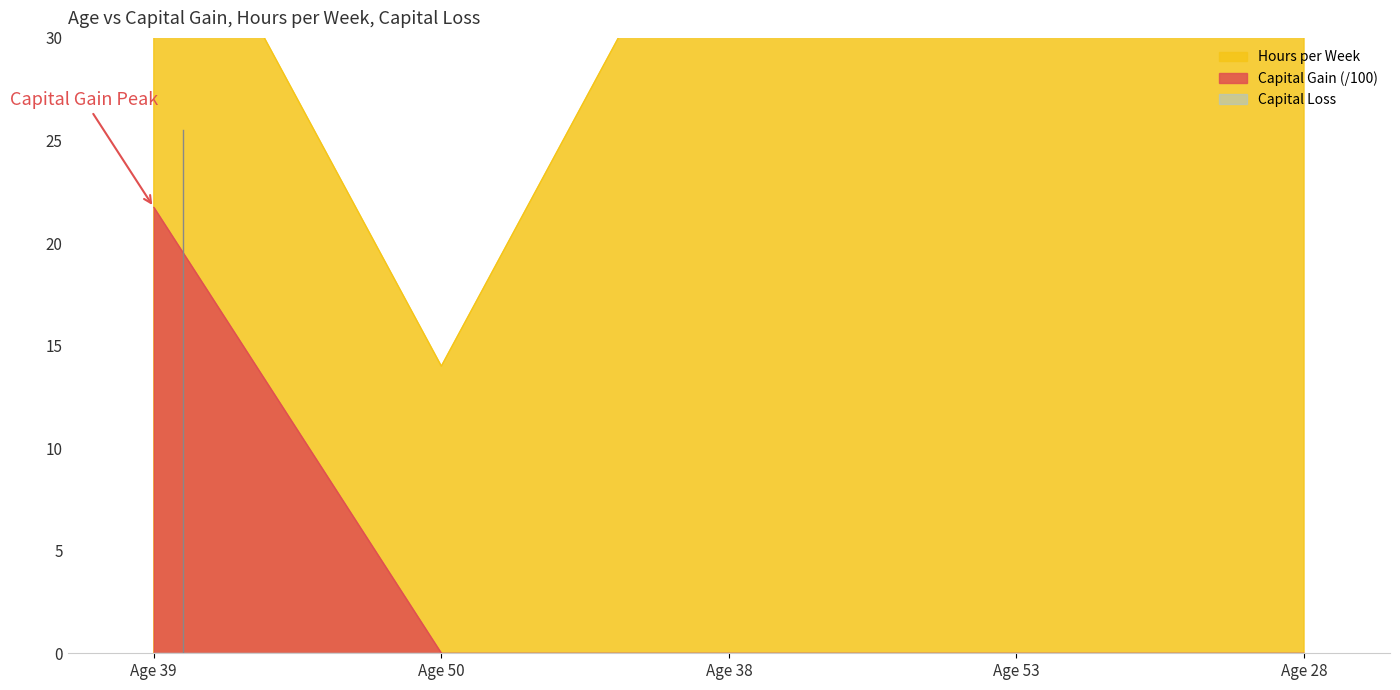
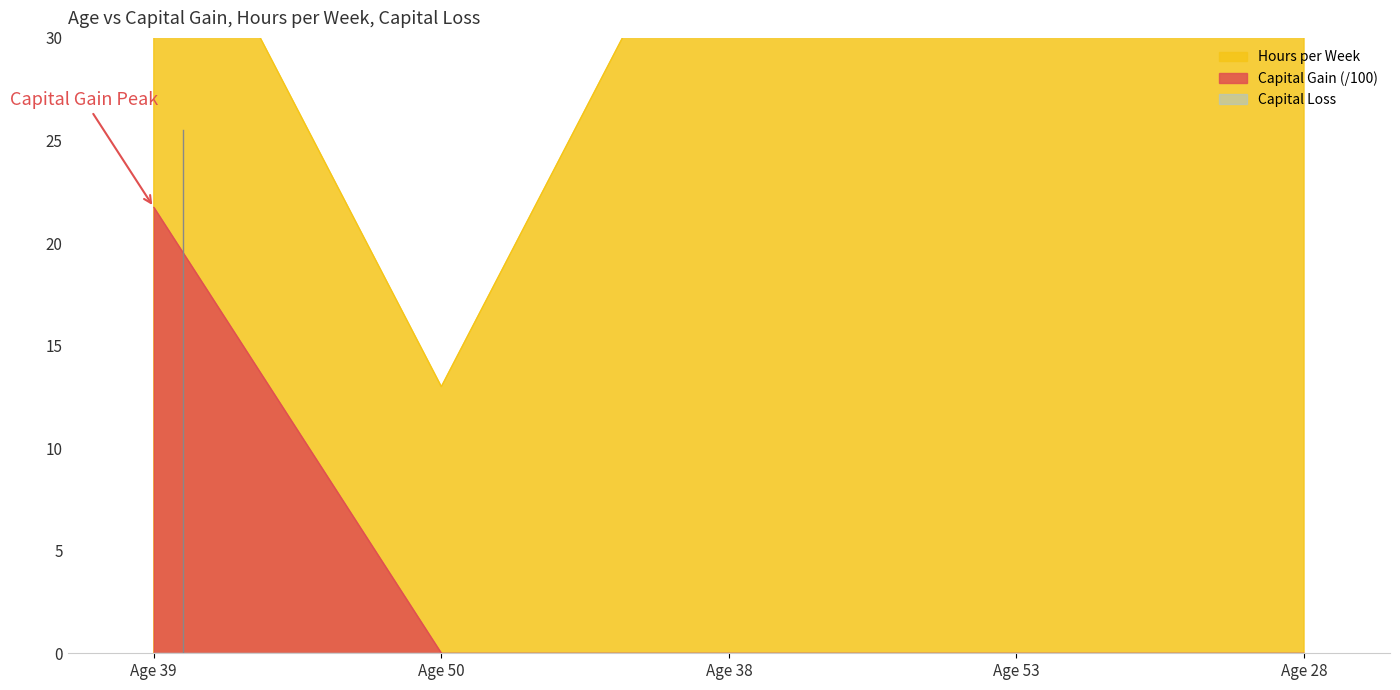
Hours per Week, Age 50: 14 -> 13
